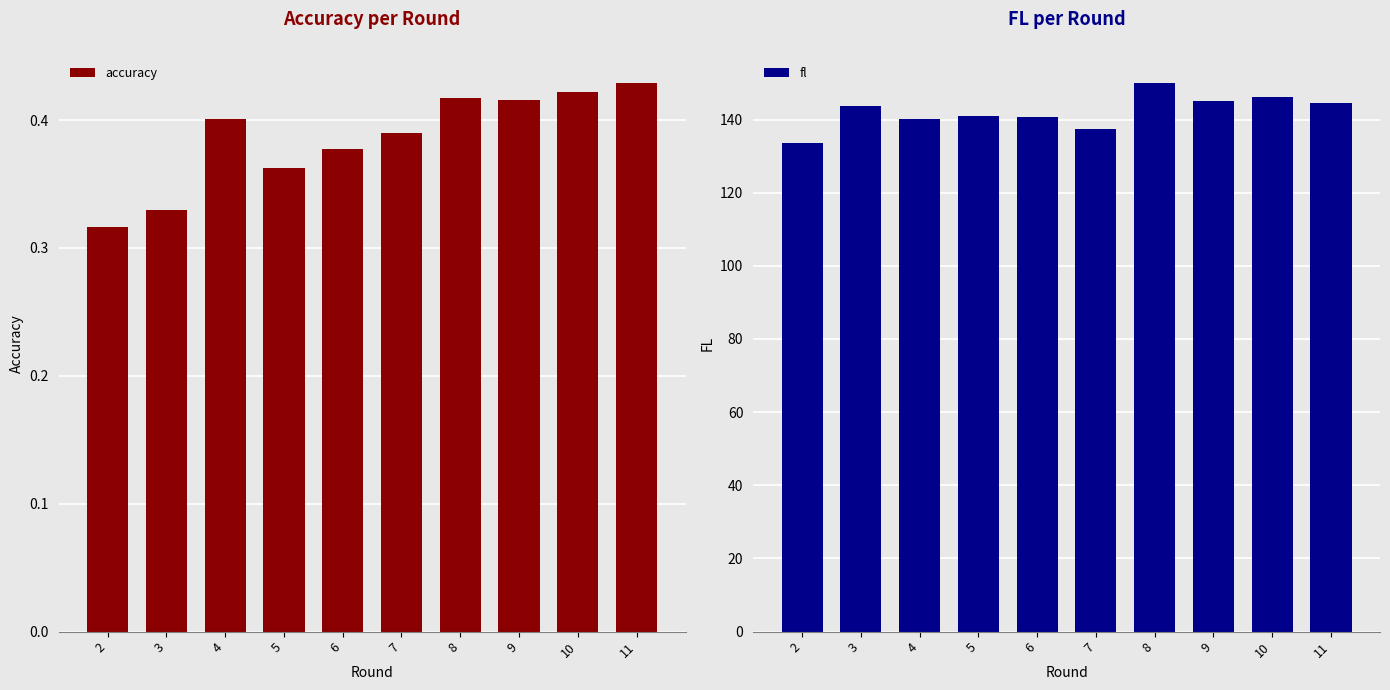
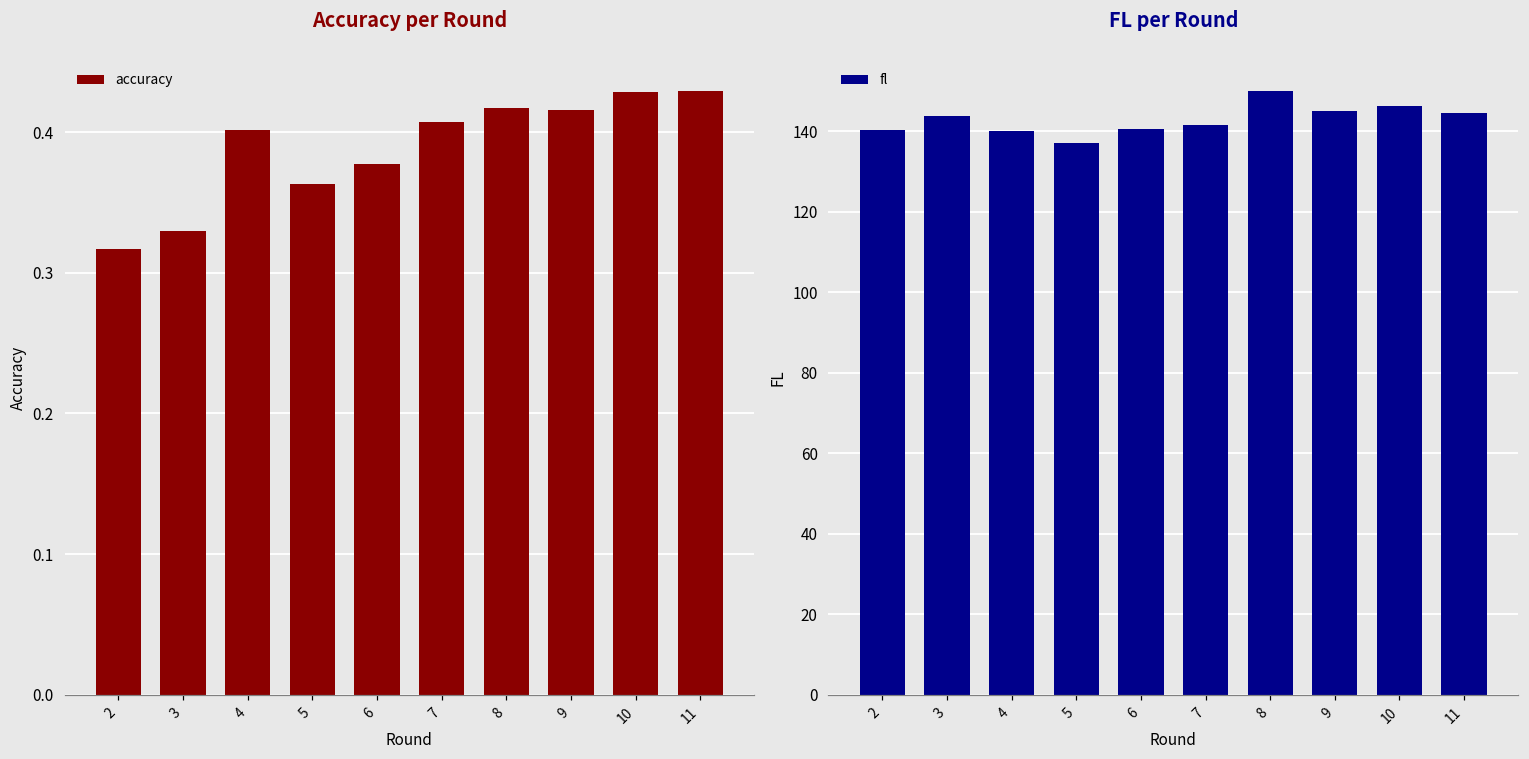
Accuracy per Round, 7: 0.390 -> 0.407
Accuracy per Round, 10: 0.422 -> 0.428
FL per Round, 2: 134 -> 140
FL per Round, 5: 141 -> 137
FL per Round, 7: 137 -> 142
